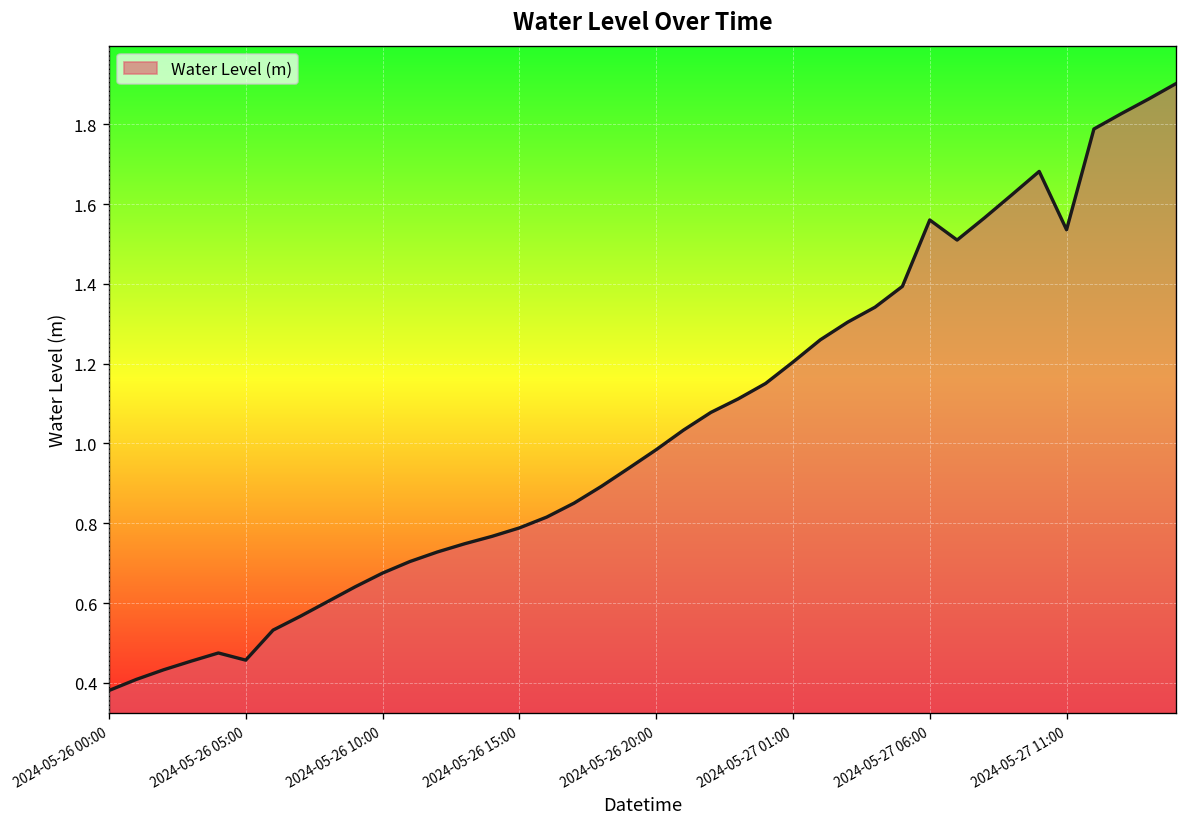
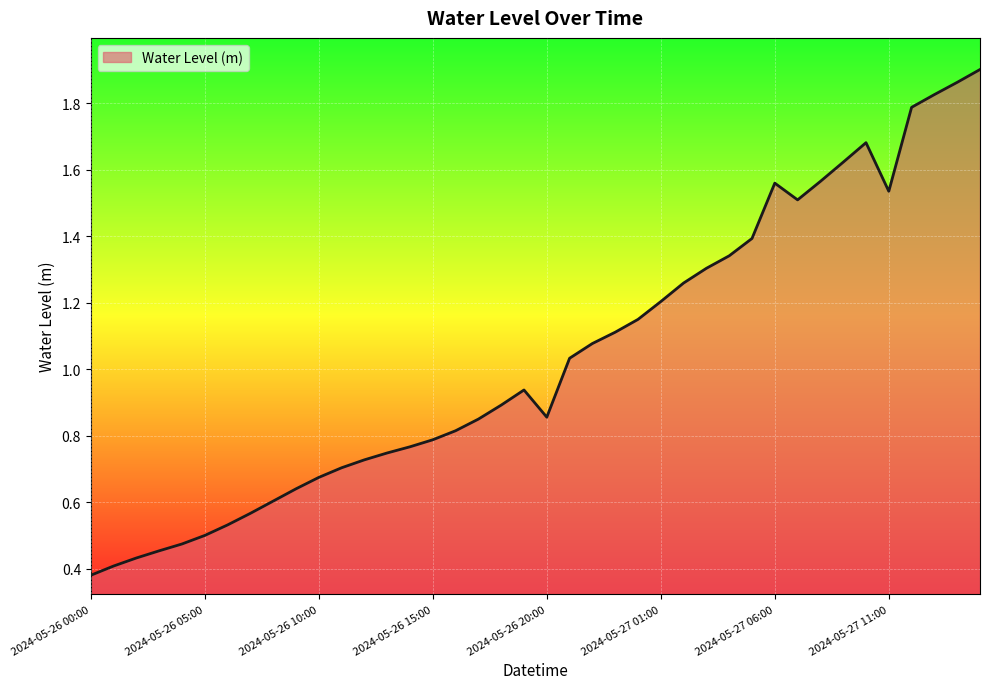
2024-05-26 05:00: 0.46 -> 0.50
2024-05-26 20:00: 0.98 -> 0.86
